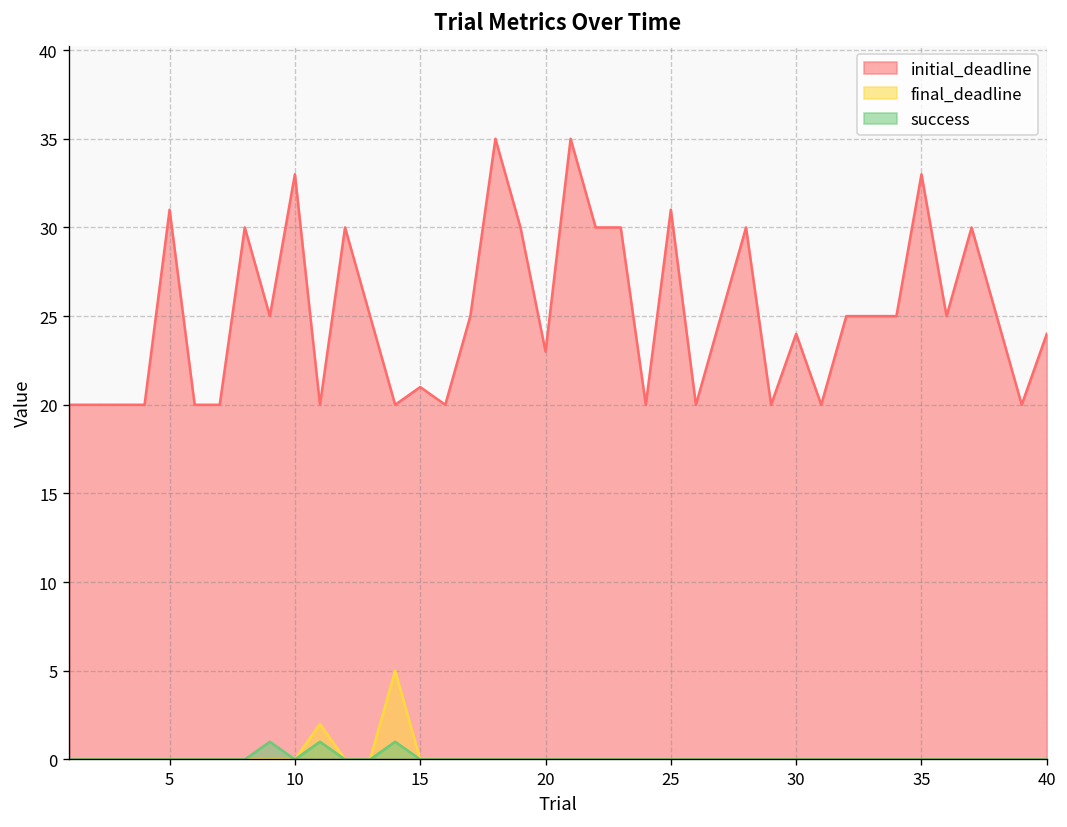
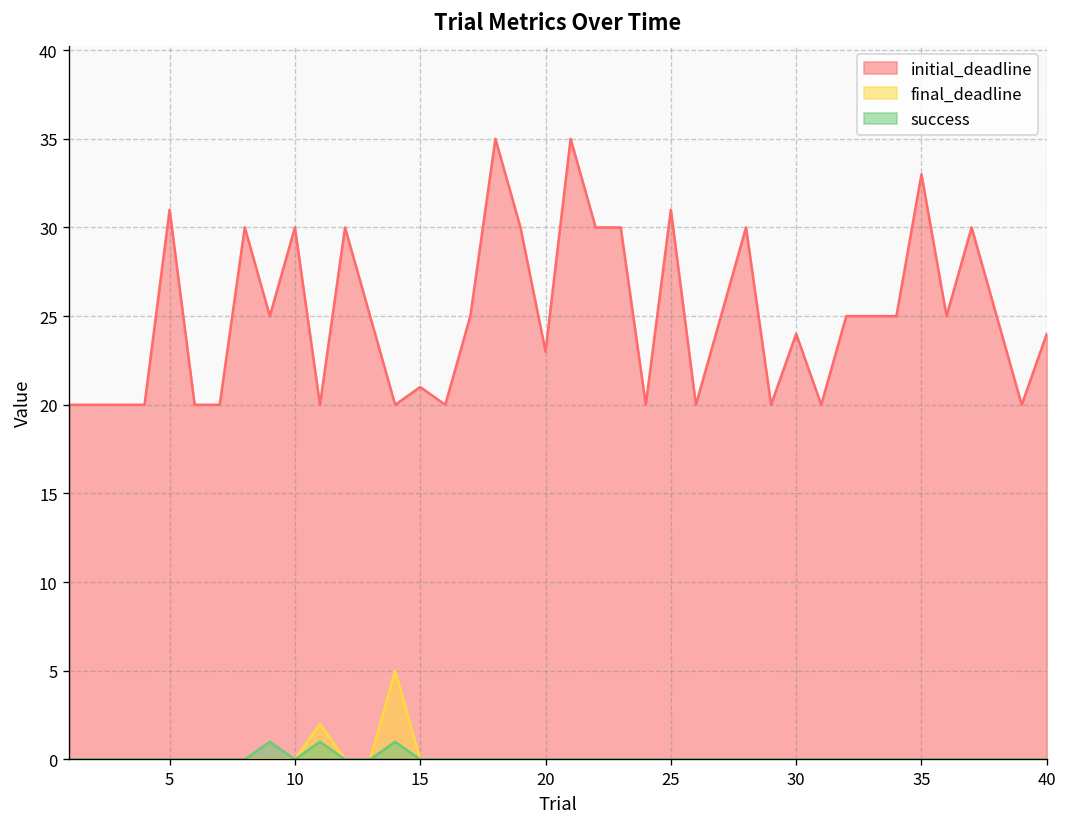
initial_deadline, 10: 33 -> 30
